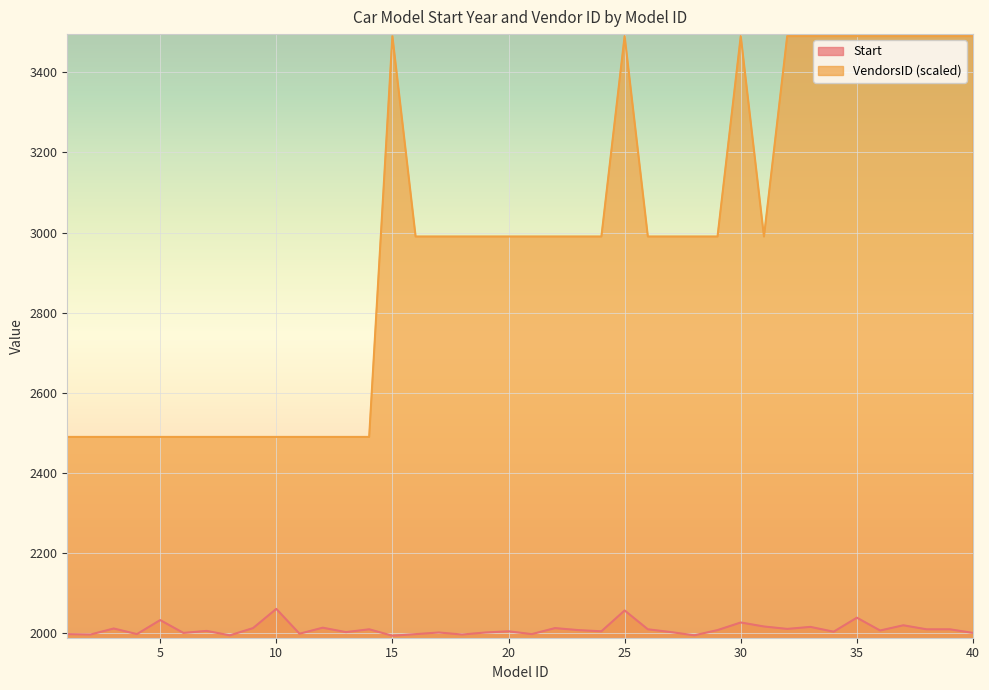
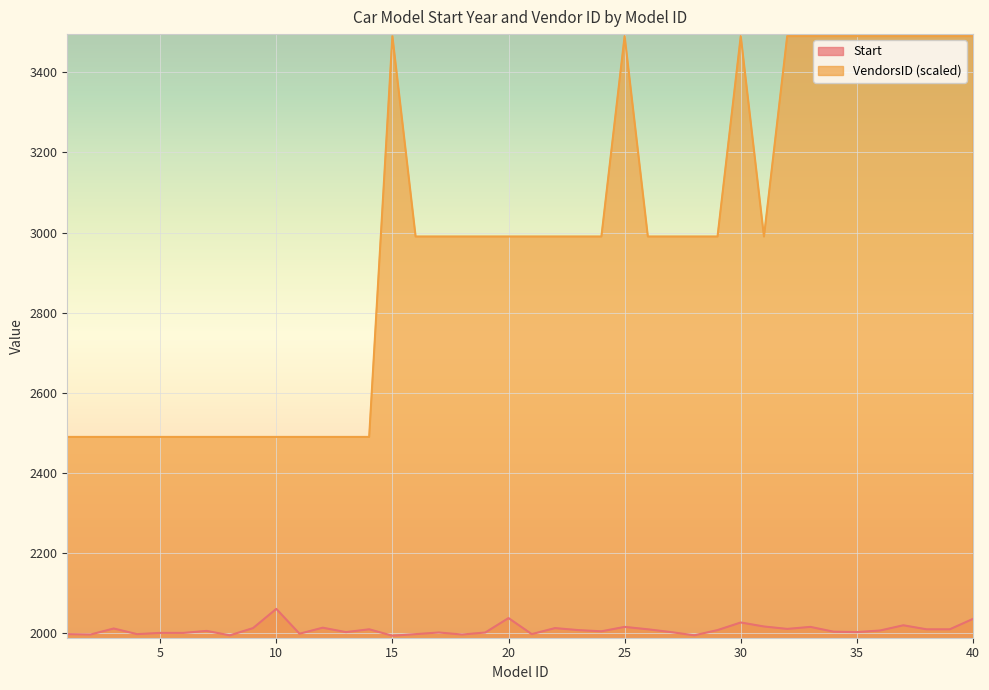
Start, 5: 2030 -> 2000
Start, 20: 2010 -> 2040
Start, 25: 2060 -> 2020
Start, 35: 2040 -> 2000
Start, 40: 2000 -> 2040
